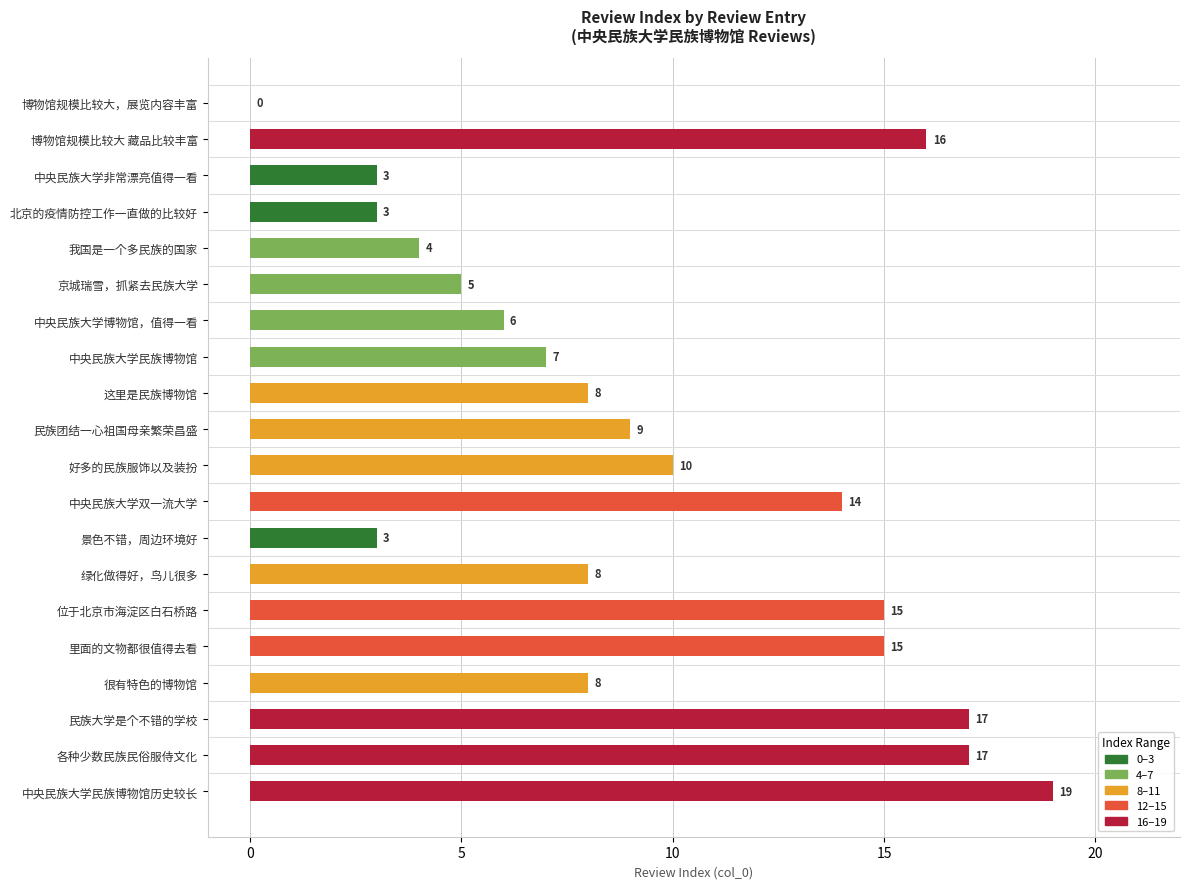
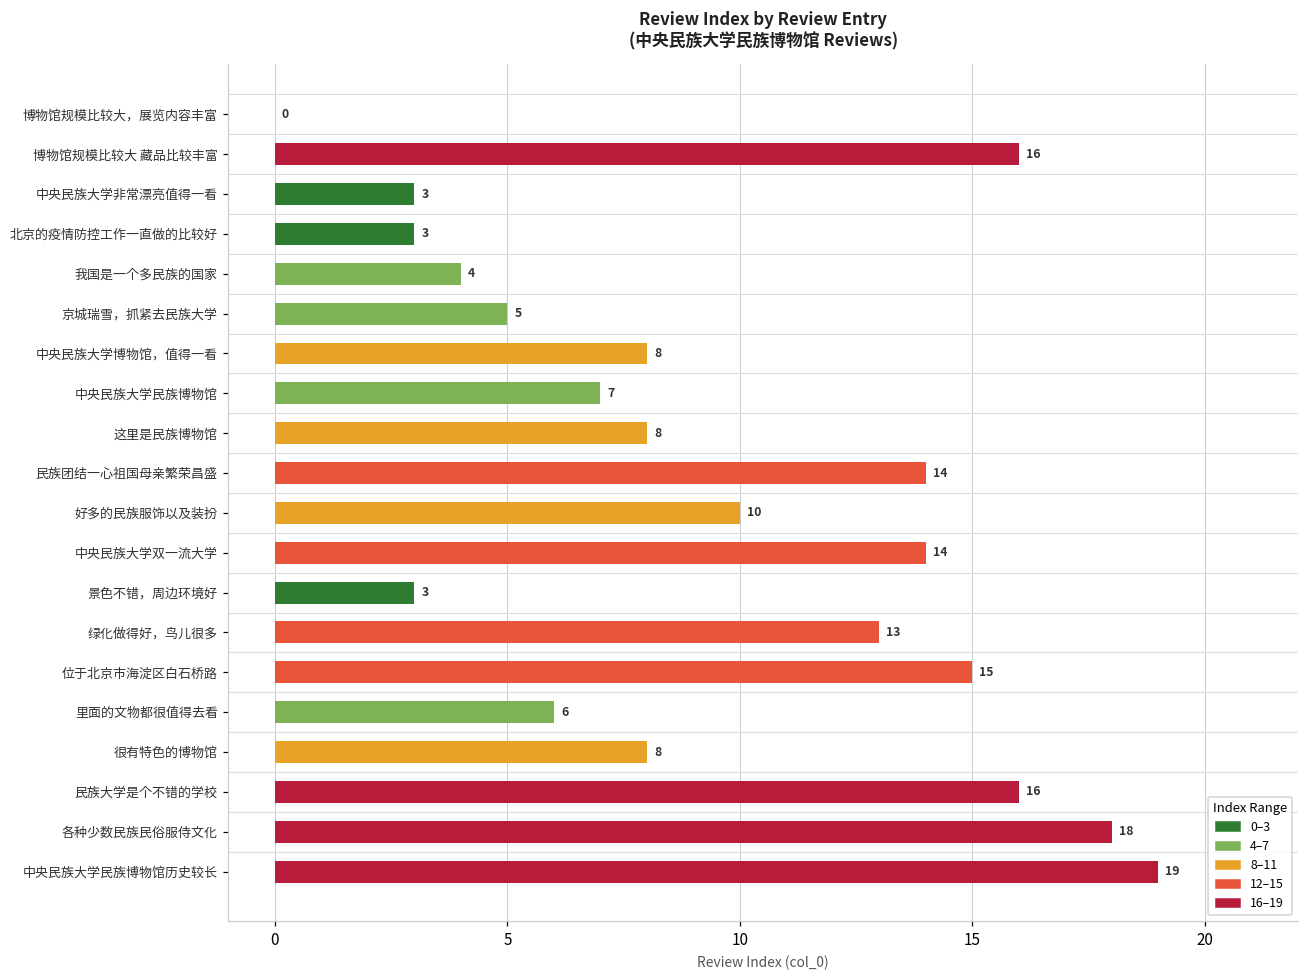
中央民族大学博物馆，值得一看: 6 -> 8
民族团结一心祖国母亲繁荣昌盛: 9 -> 14
绿化做得好，鸟儿很多: 8 -> 13
里面的文物都很值得去看: 15 -> 6
民族大学是个不错的学校: 17 -> 16
各种少数民族民俗服侍文化: 17 -> 18
